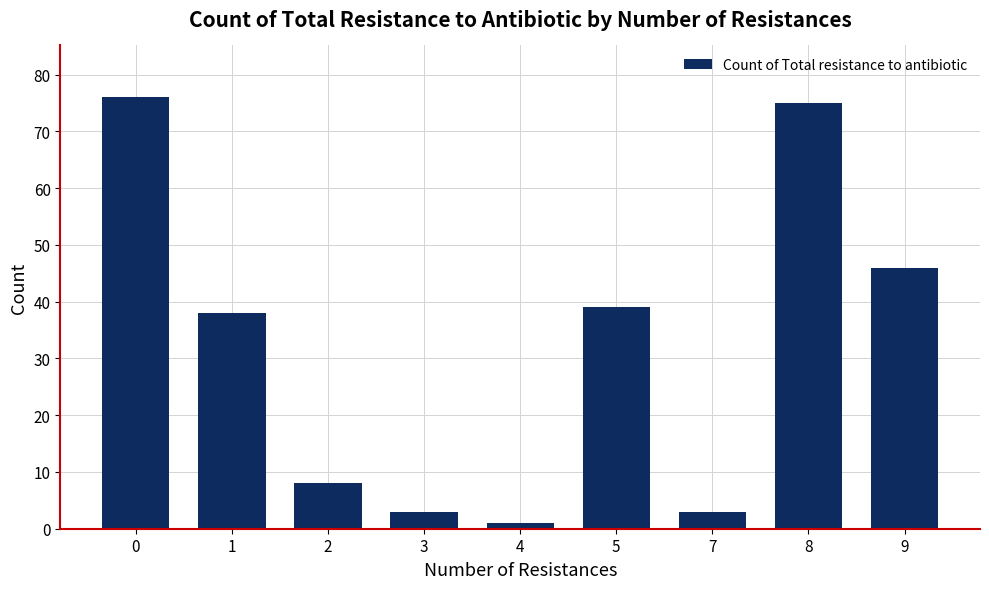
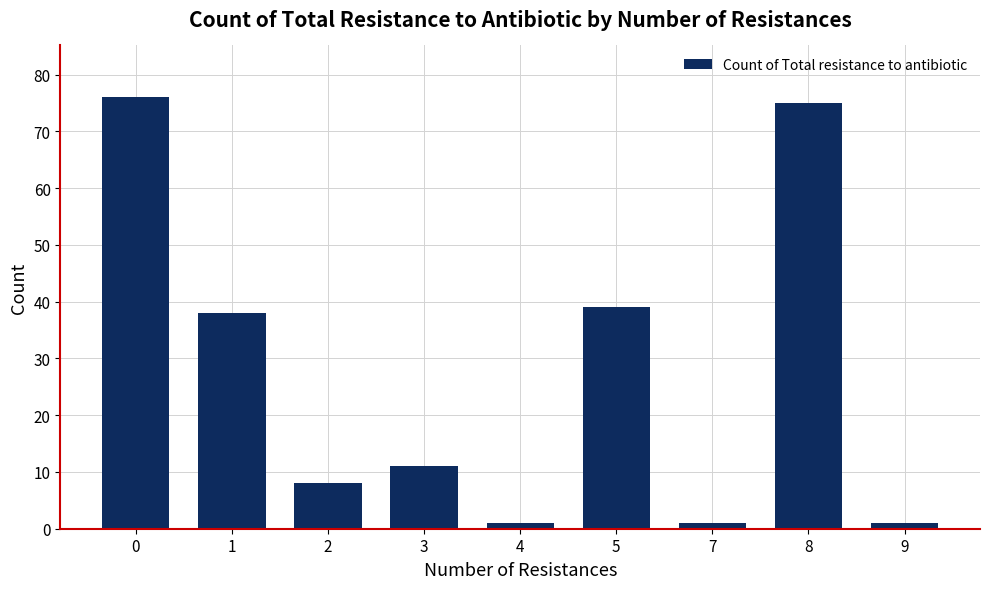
3: 3 -> 11
7: 3 -> 1
9: 46 -> 1
